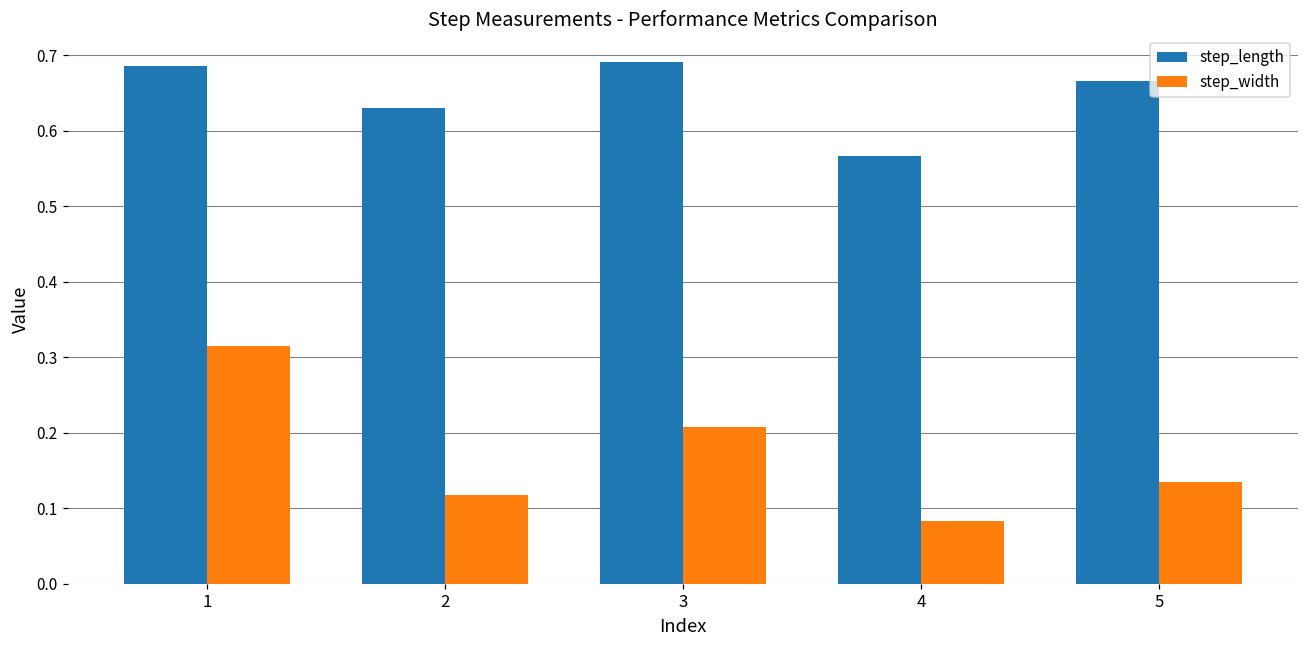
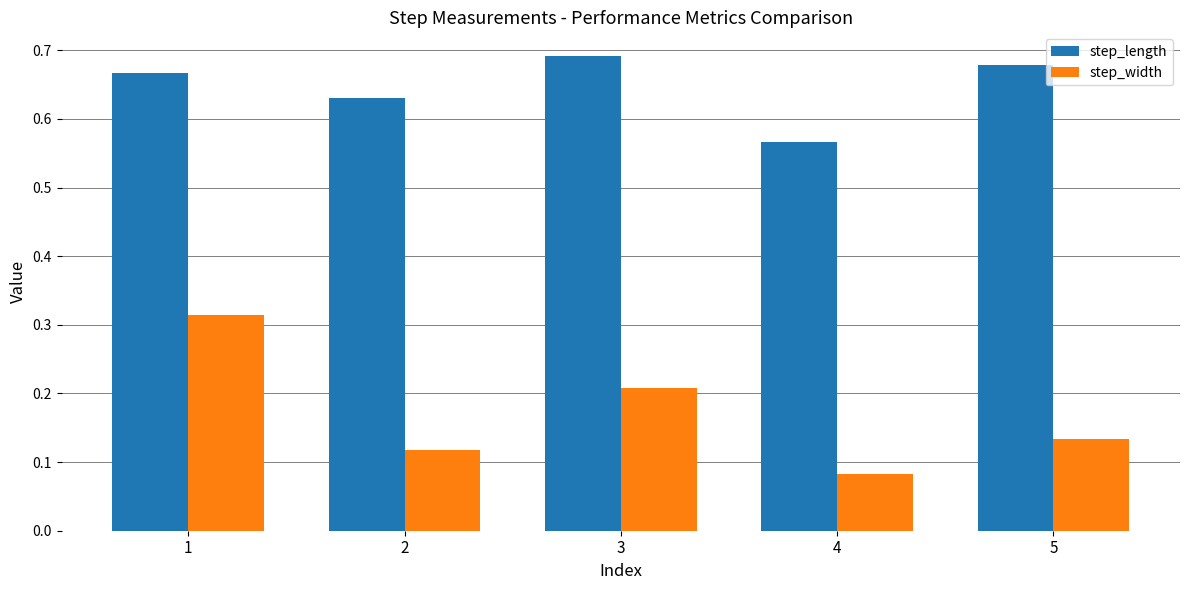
step_length, 1: 0.69 -> 0.67
step_length, 5: 0.67 -> 0.68
